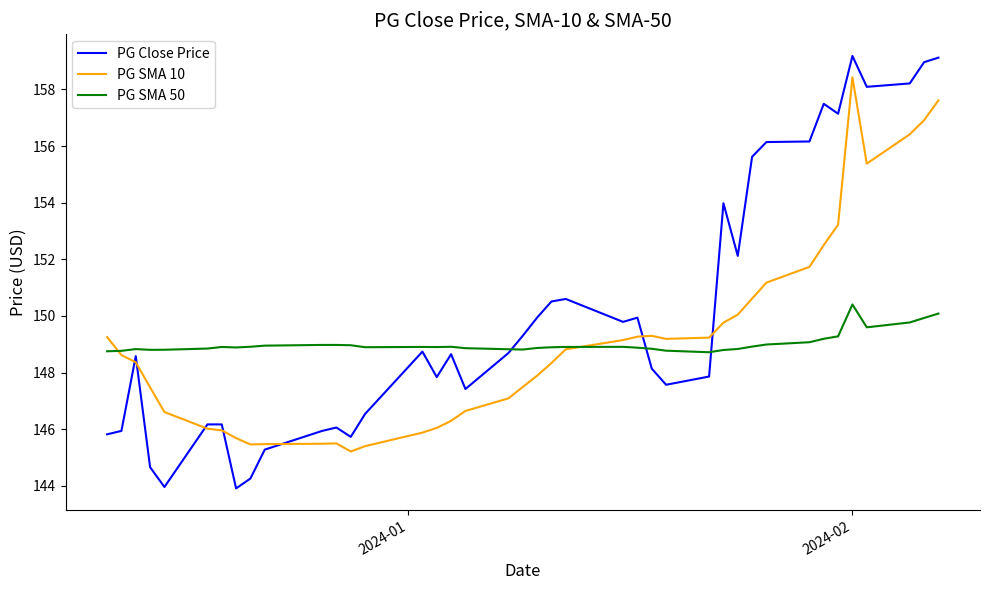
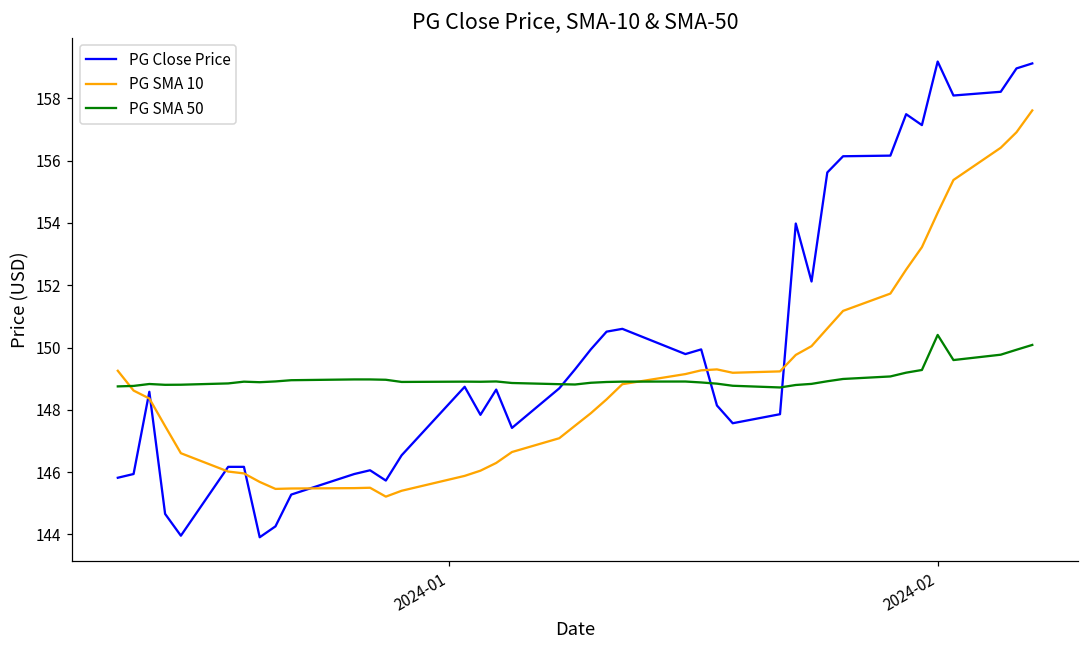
PG SMA 10, 2024-02: 158.4 -> 154.3
